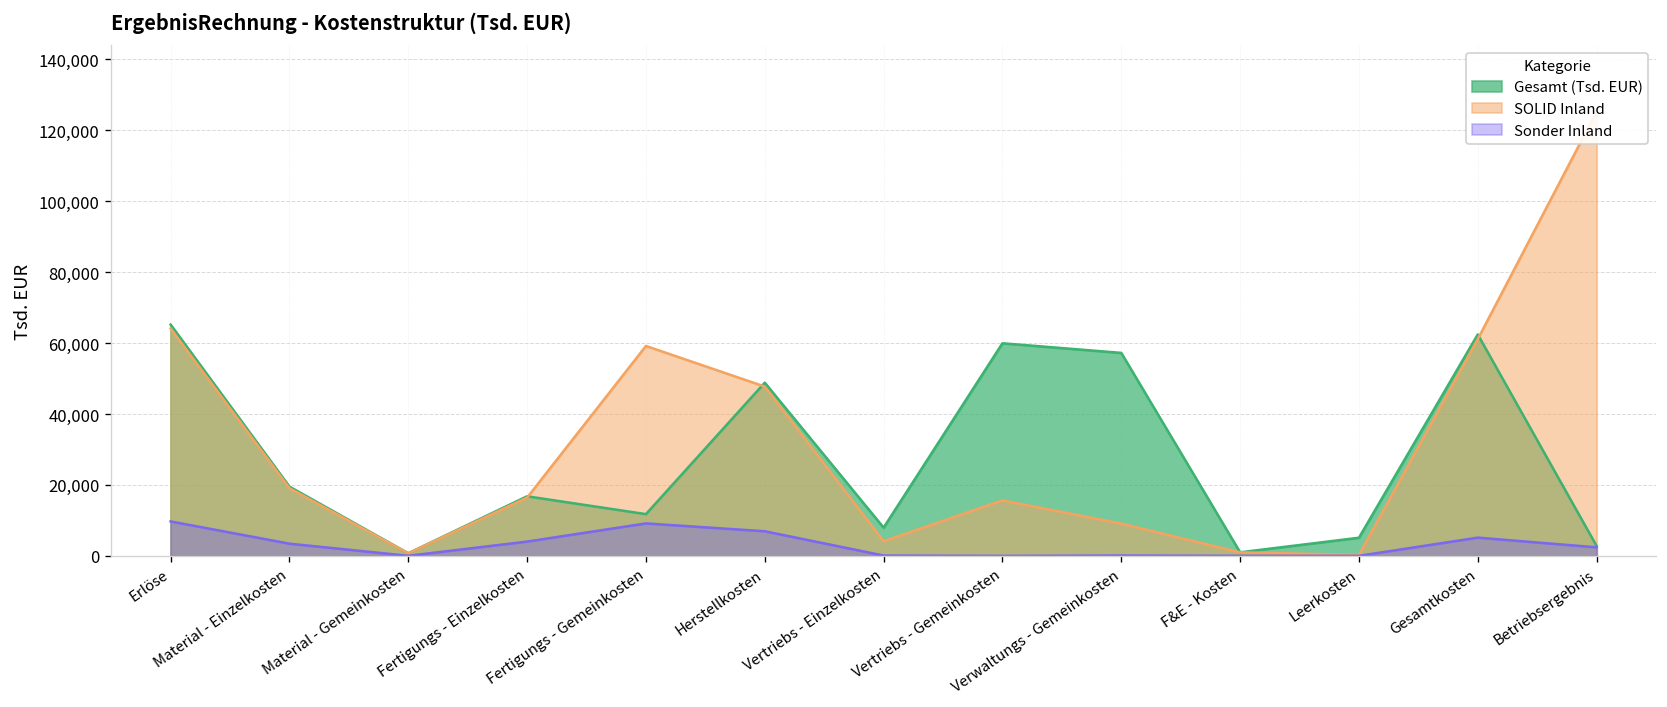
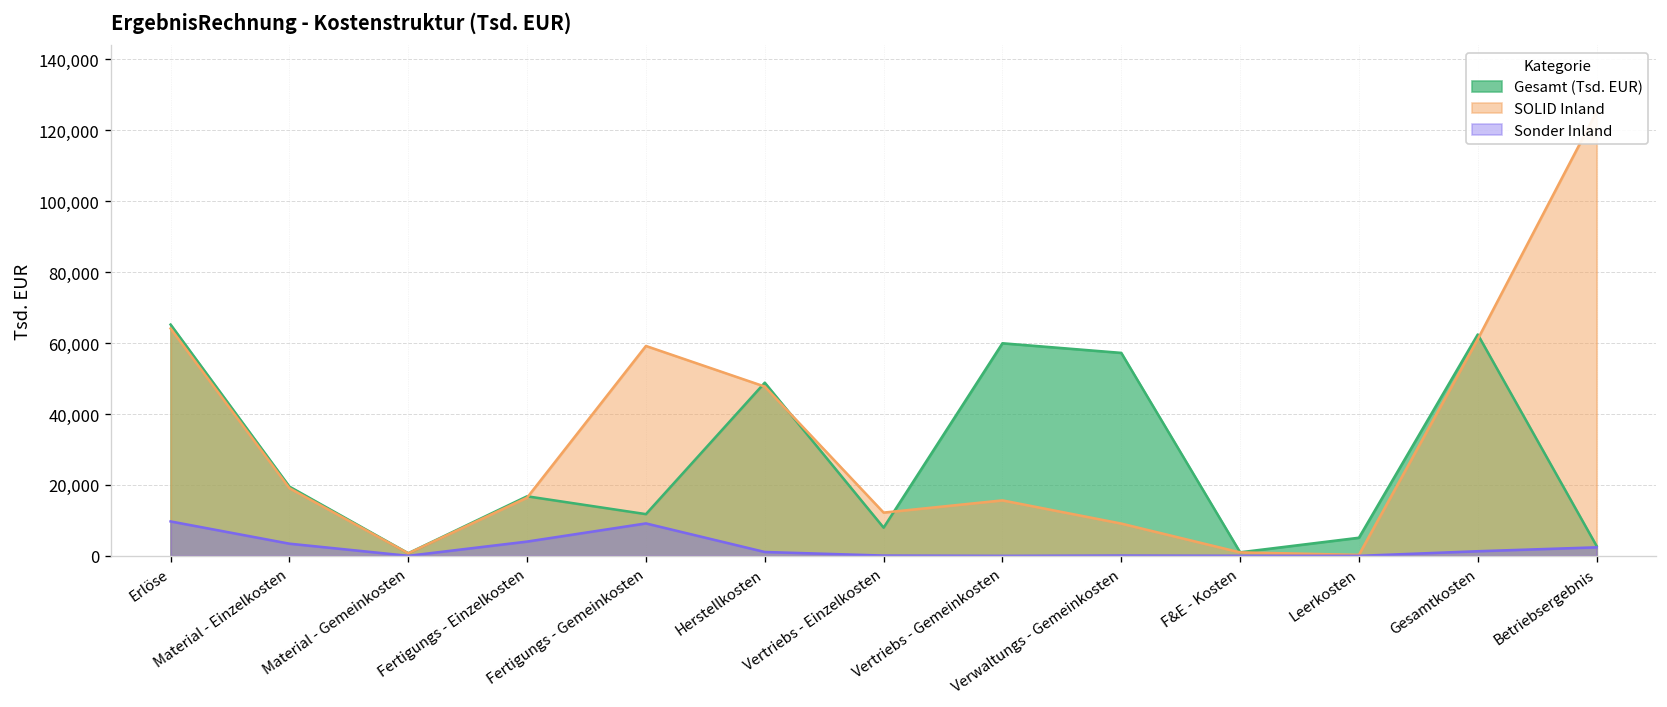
Sonder Inland, Herstellkosten: 7,000 -> 1,000
SOLID Inland, Vertriebs - Einzelkosten: 4,000 -> 12,000
Sonder Inland, Gesamtkosten: 5,000 -> 1,000
